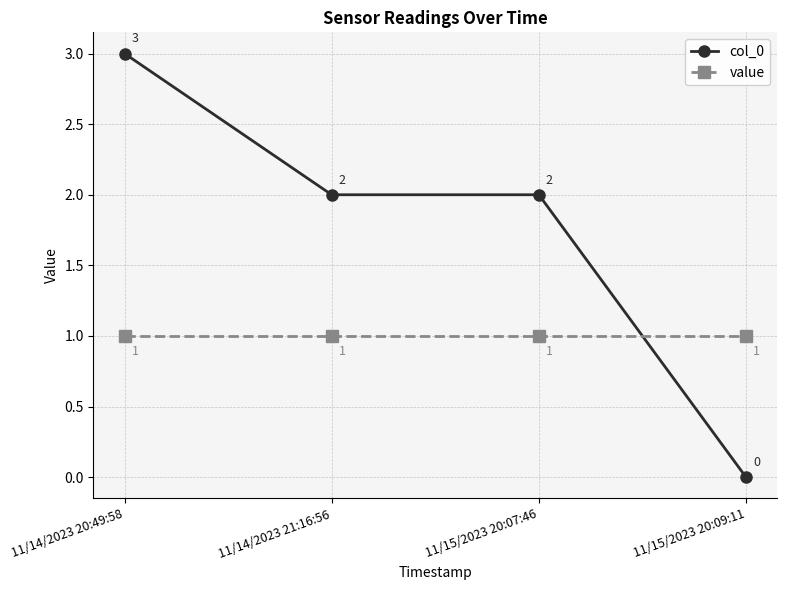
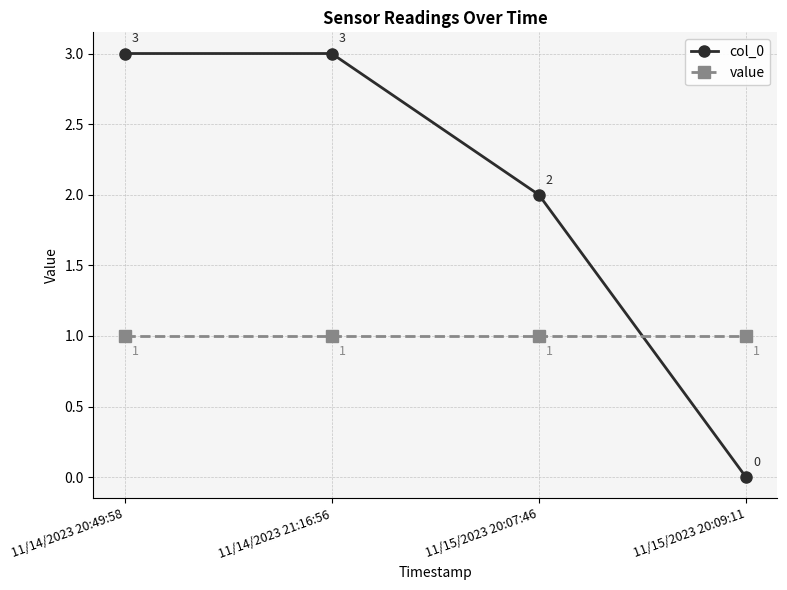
col_0, 11/14/2023 21:16:56: 2 -> 3
